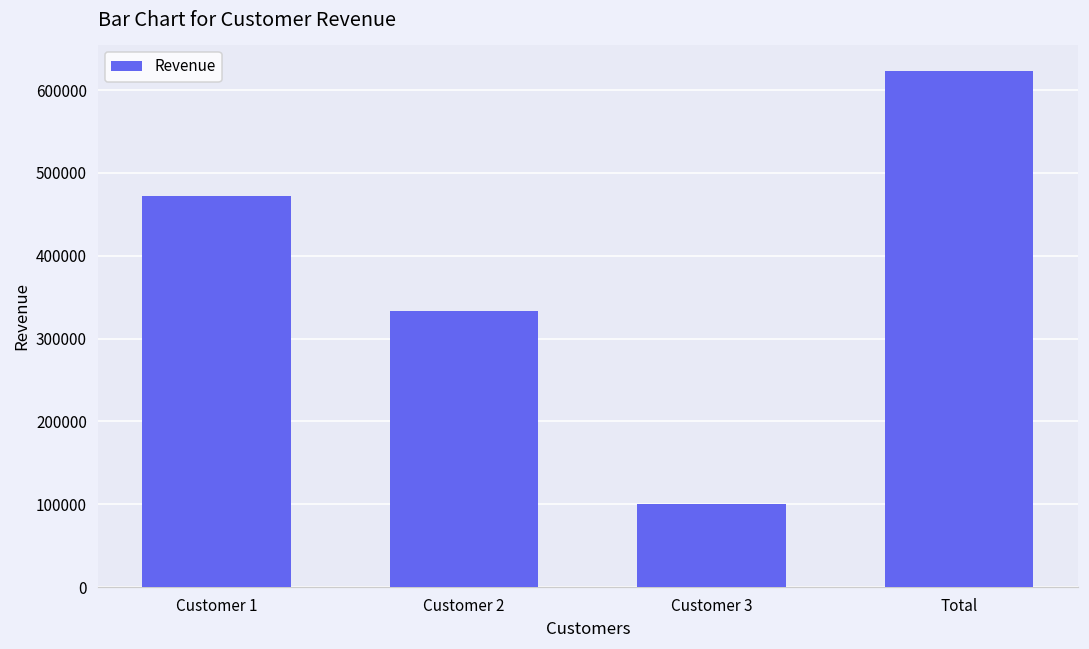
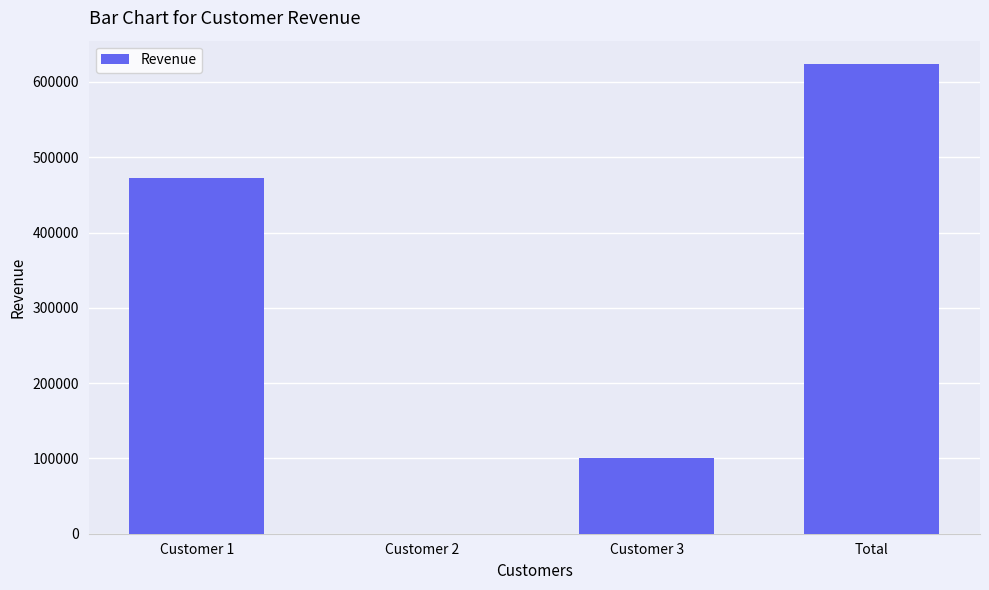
Customer 2: 330000 -> 0
